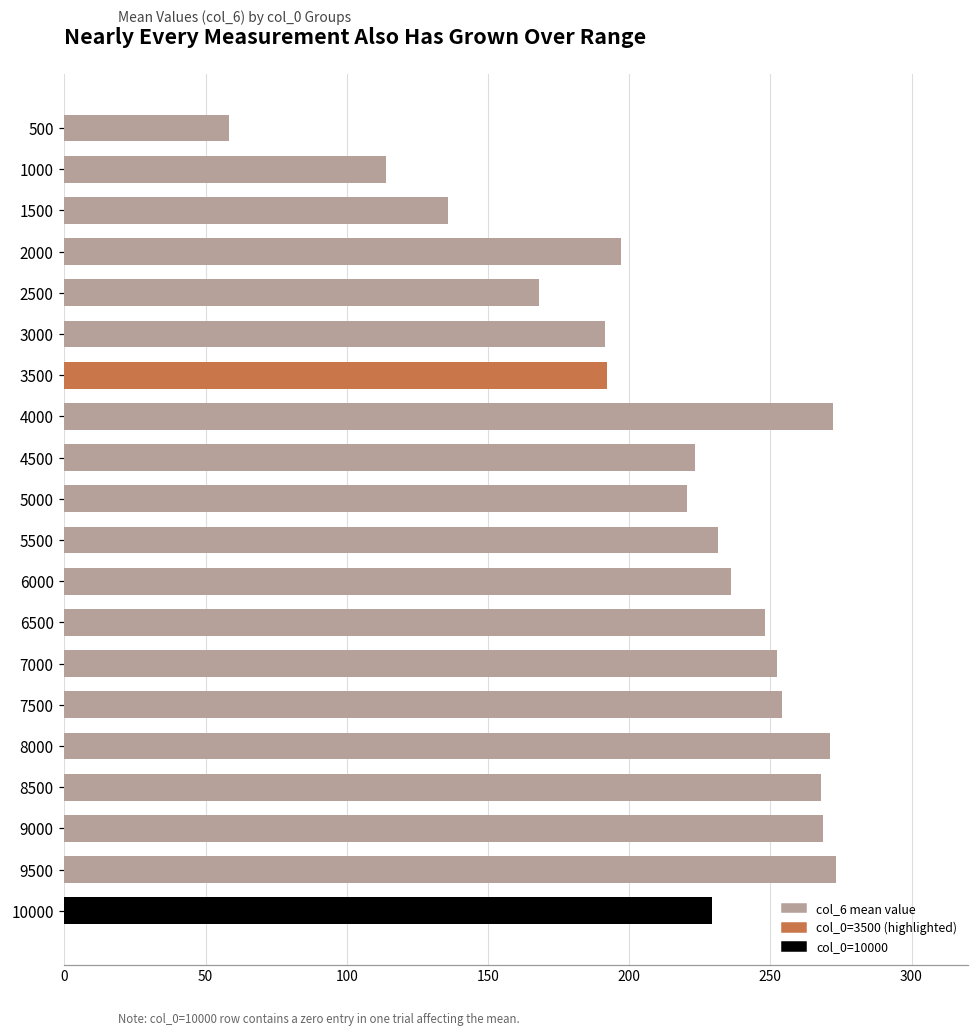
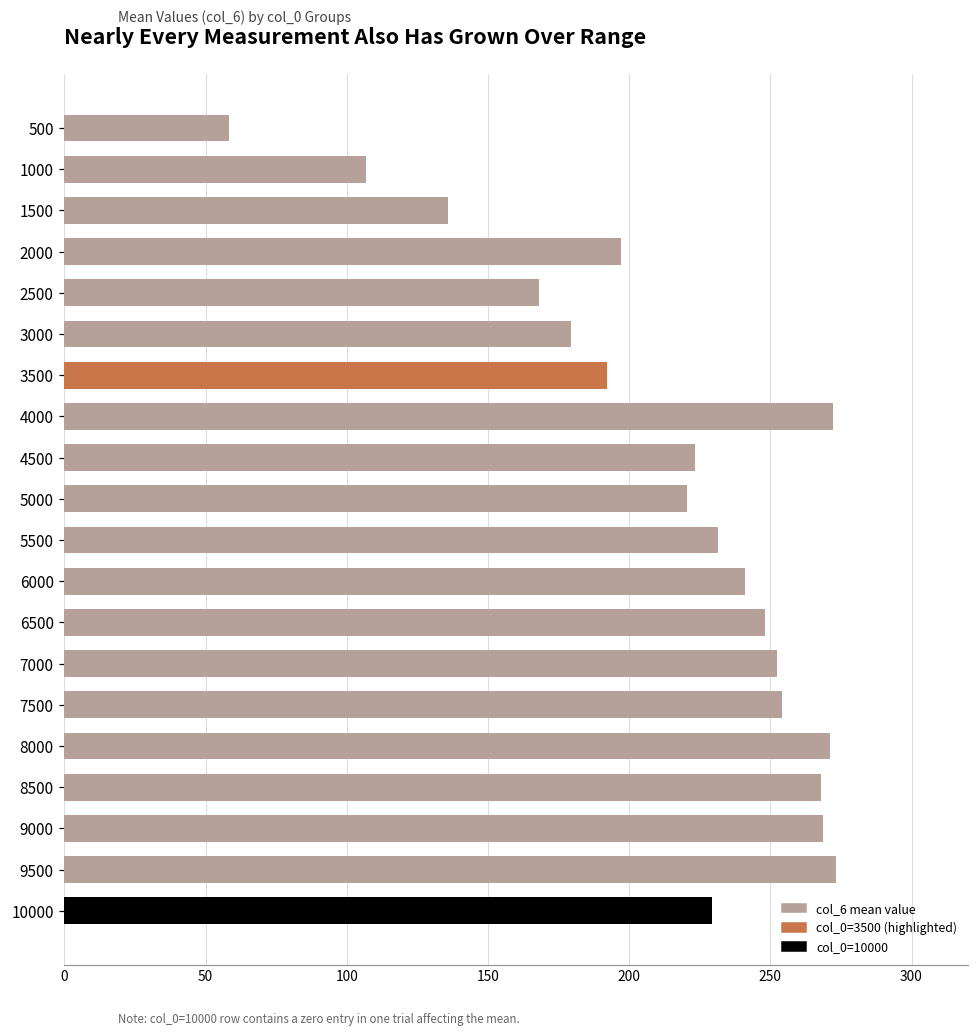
1000: 114 -> 107
3000: 192 -> 179
6000: 236 -> 241
